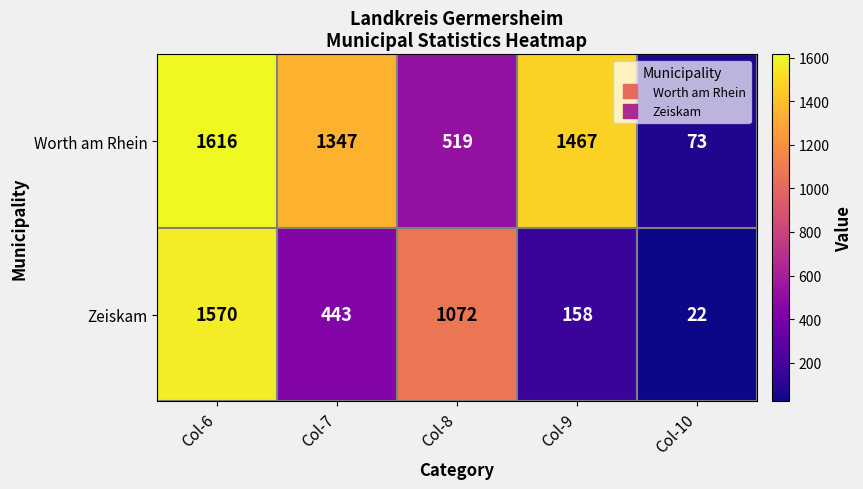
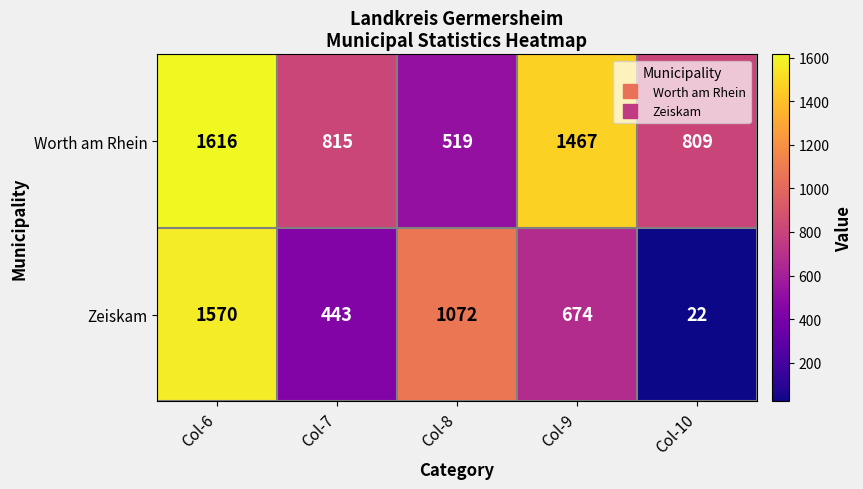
Worth am Rhein, Col-7: 1347 -> 815
Worth am Rhein, Col-10: 73 -> 809
Zeiskam, Col-9: 158 -> 674
